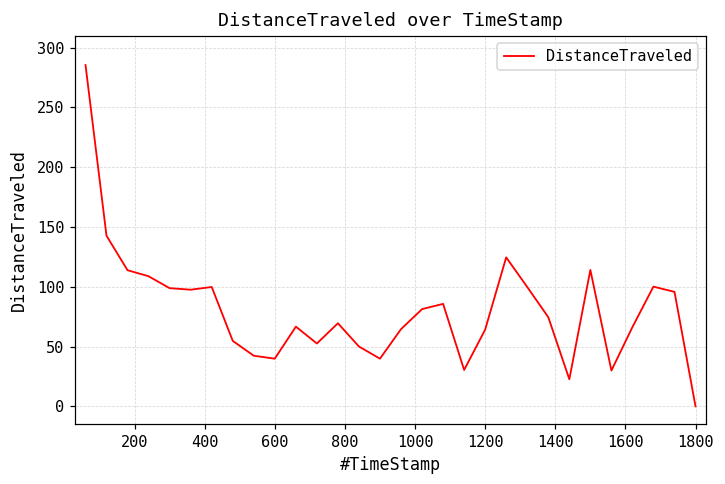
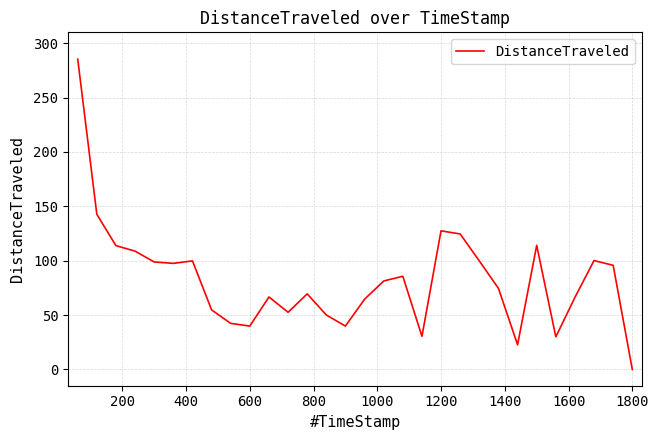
1200: 64 -> 127
